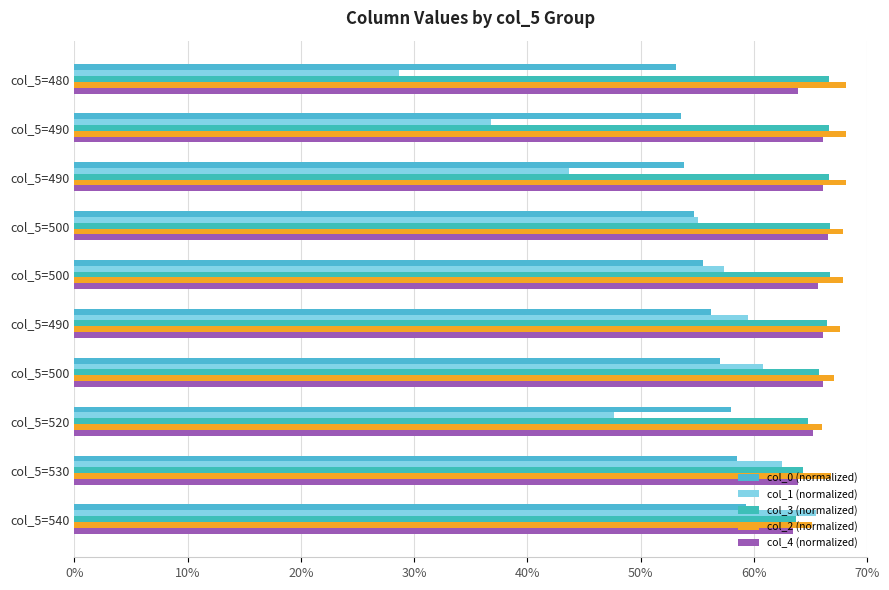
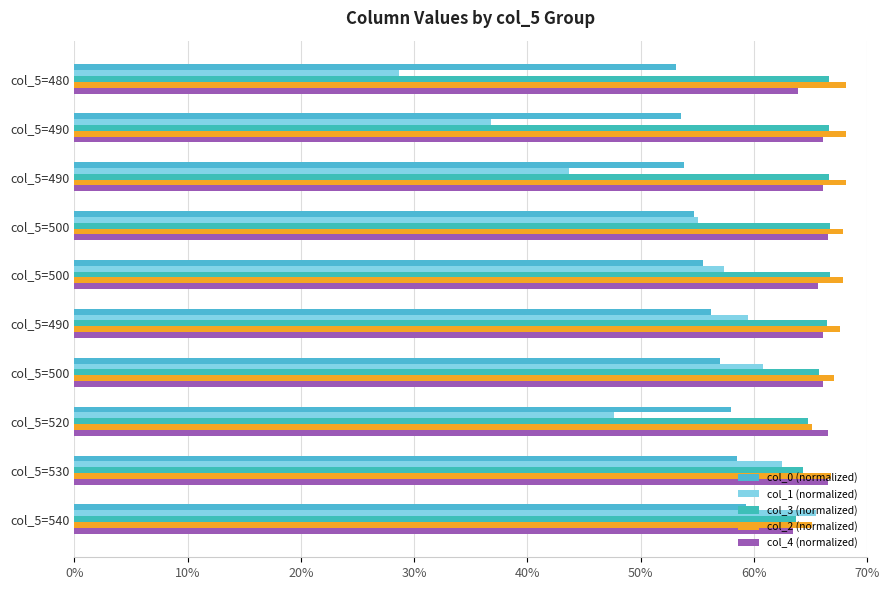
col_2 (normalized), col_5=520: 66.0% -> 65.2%
col_4 (normalized), col_5=520: 65.2% -> 66.5%
col_4 (normalized), col_5=530: 63.9% -> 66.5%
